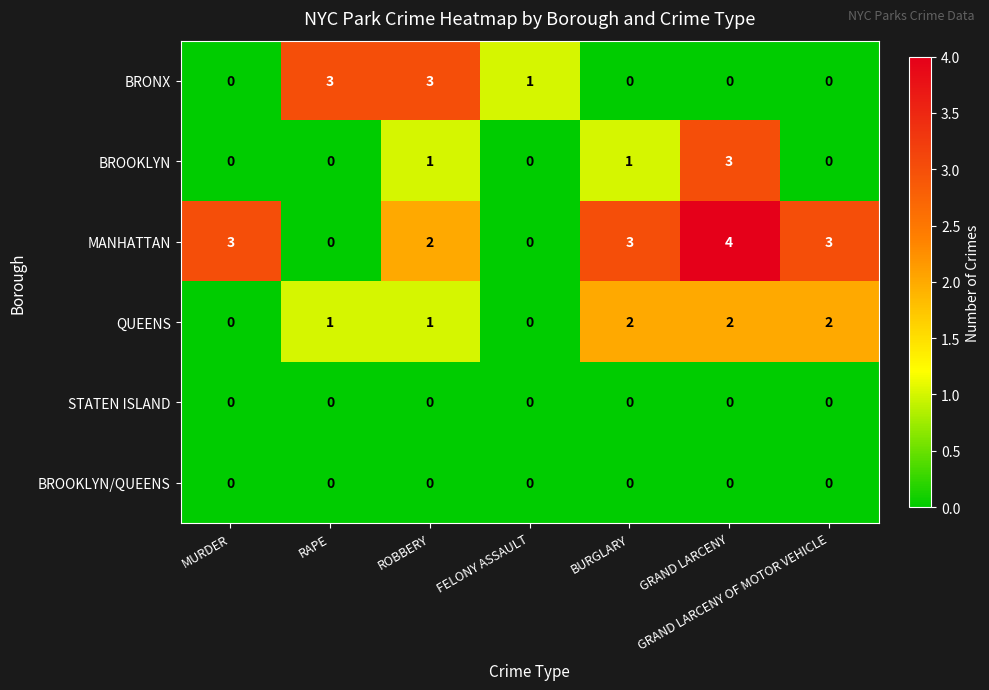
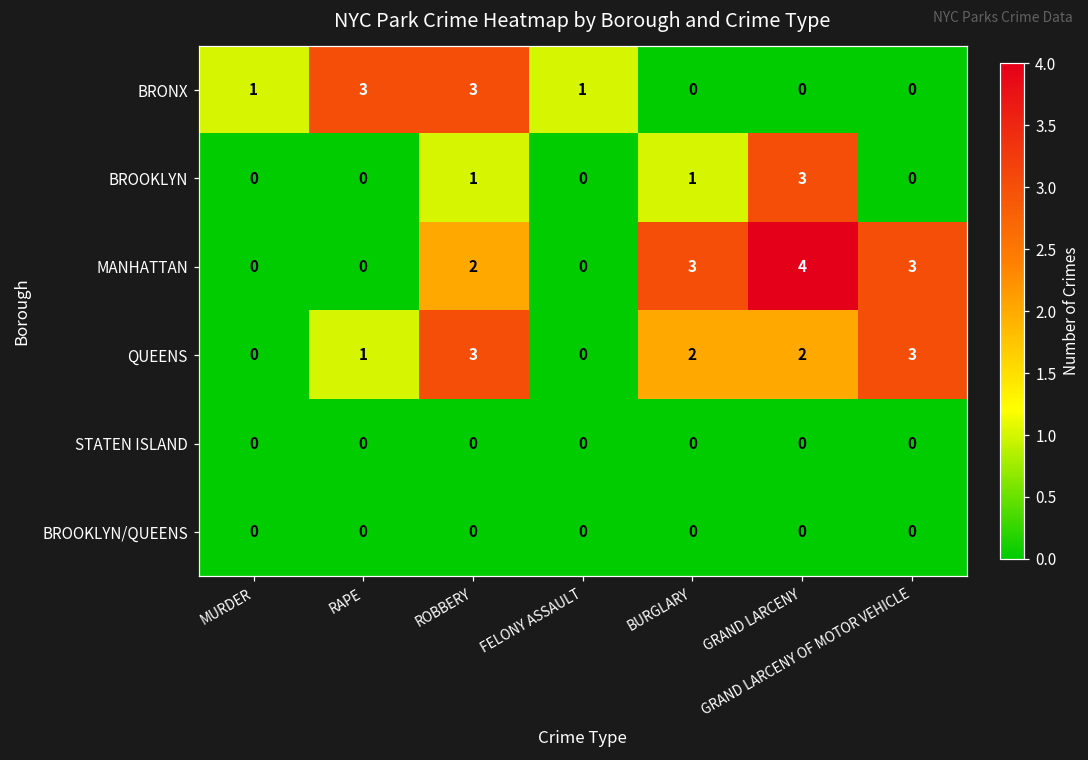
BRONX, MURDER: 0 -> 1
MANHATTAN, MURDER: 3 -> 0
QUEENS, ROBBERY: 1 -> 3
QUEENS, GRAND LARCENY OF MOTOR VEHICLE: 2 -> 3
